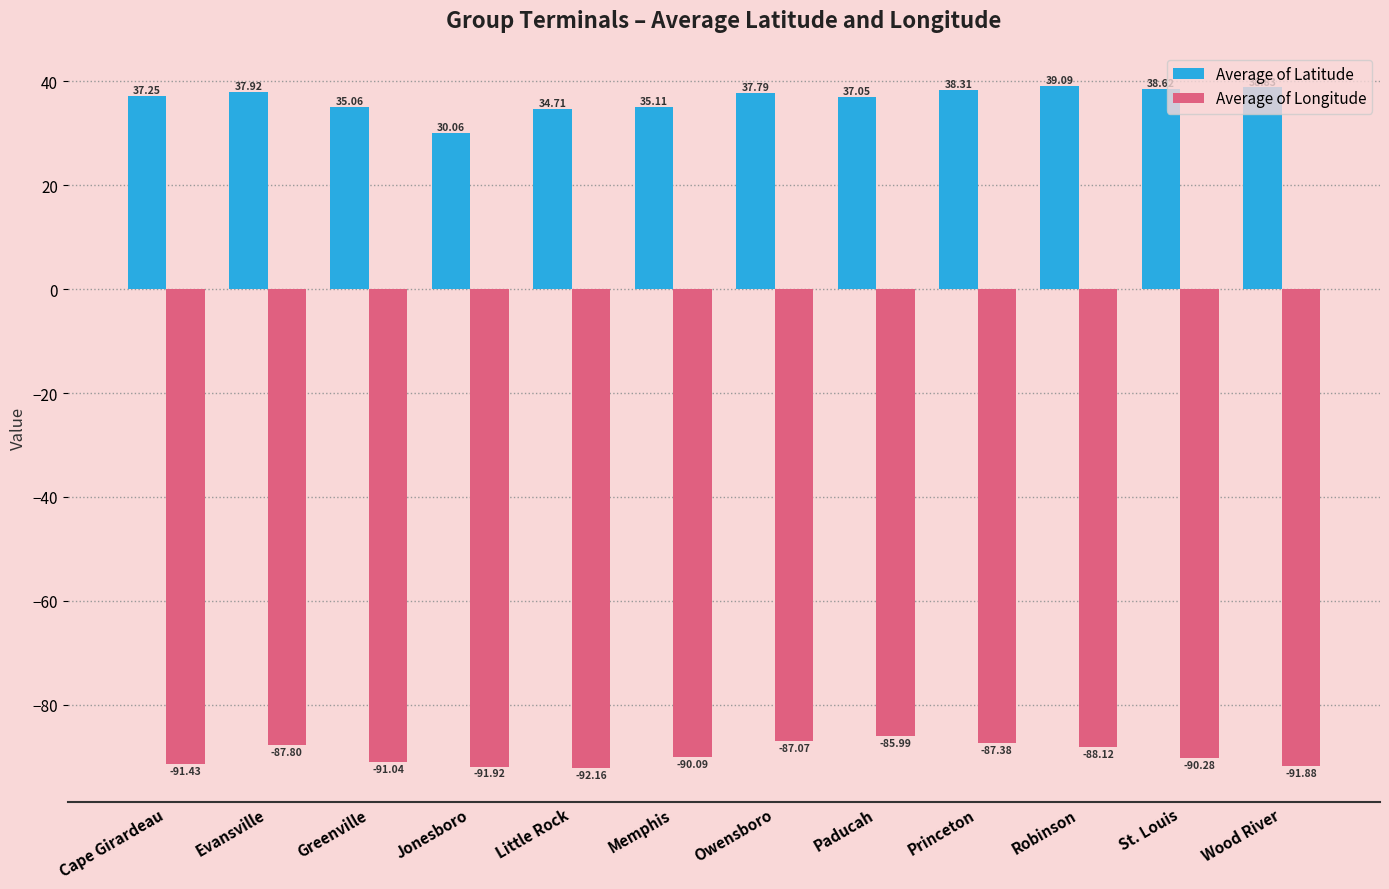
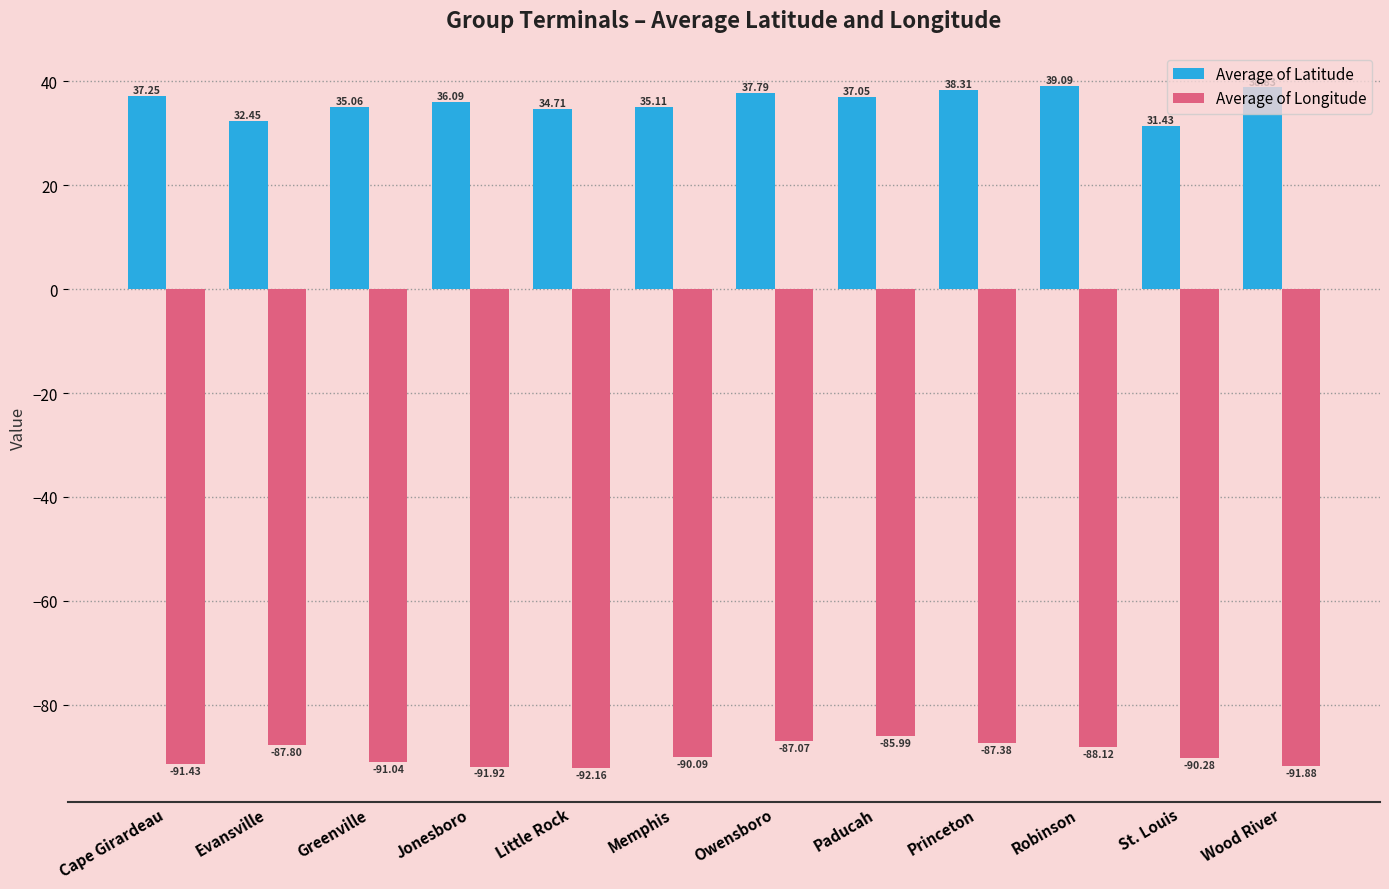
Average of Latitude, Evansville: 37.92 -> 32.45
Average of Latitude, Jonesboro: 30.06 -> 36.09
Average of Latitude, St. Louis: 39 -> 31
